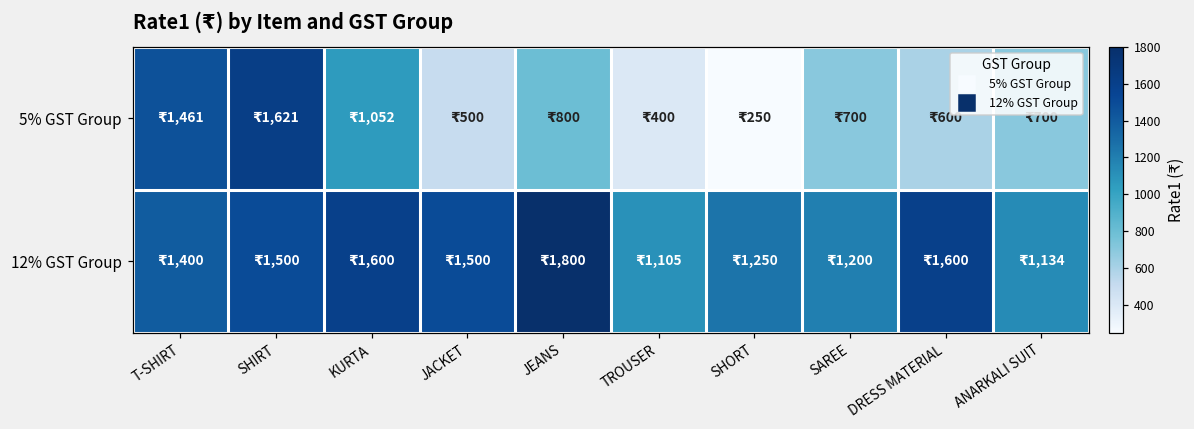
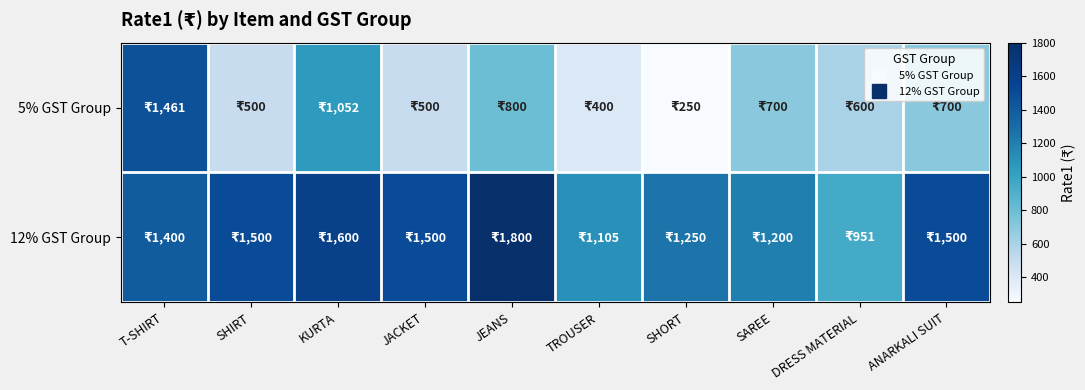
5% GST Group, SHIRT: 1,621 -> 500
12% GST Group, DRESS MATERIAL: 1,600 -> 951
12% GST Group, ANARKALI SUIT: 1,134 -> 1,500
